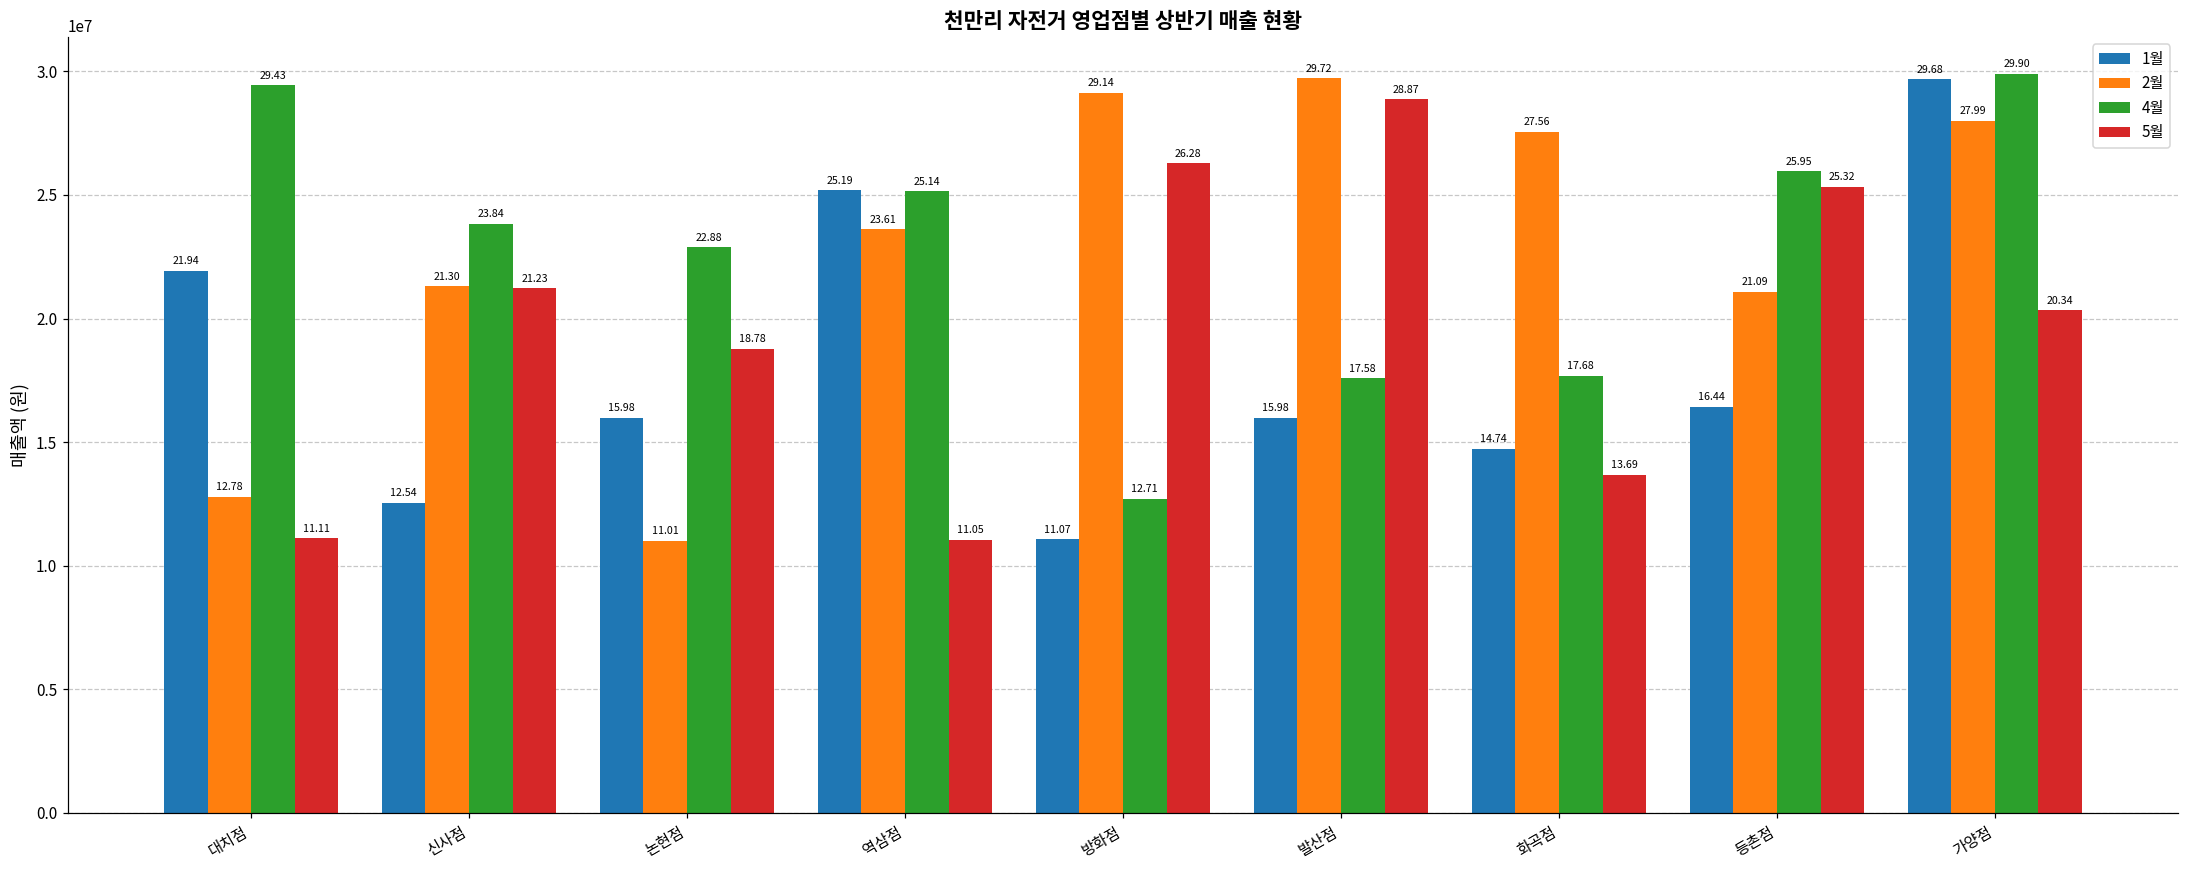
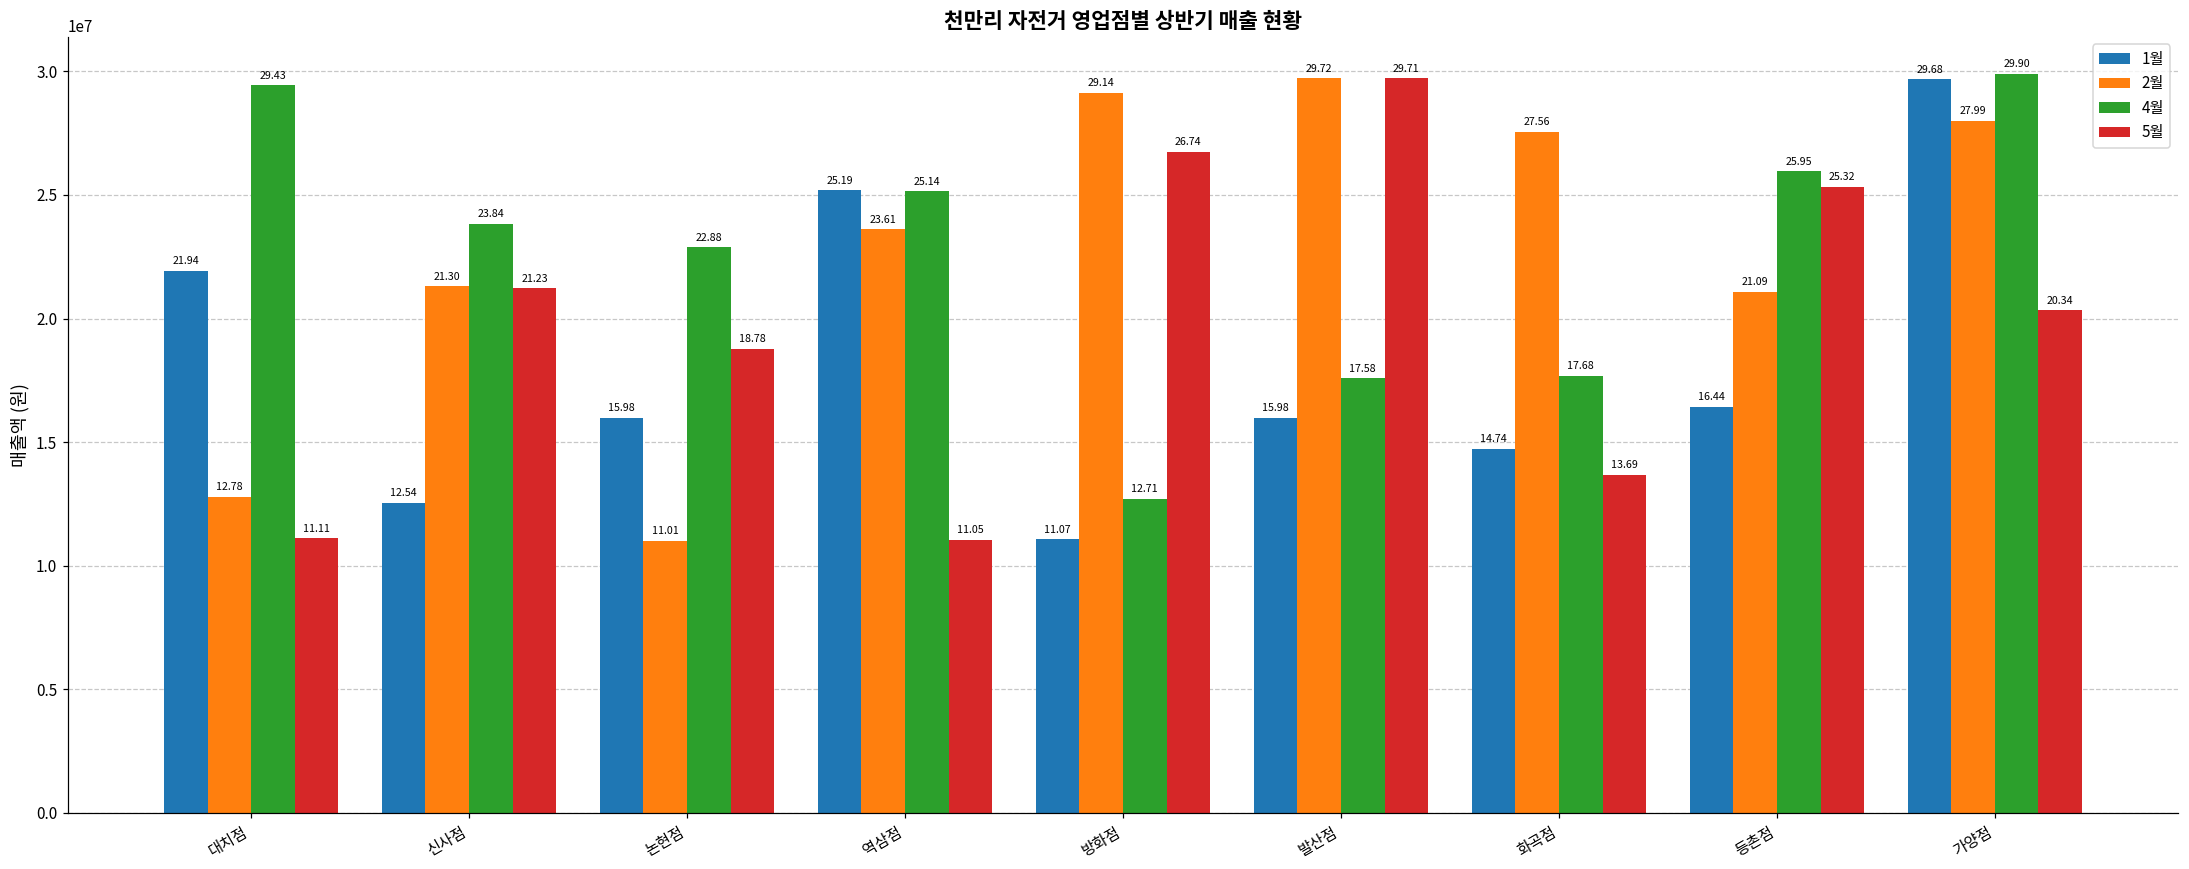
5월, 방화점: 26.28 -> 26.74
5월, 발산점: 28.87 -> 29.71
